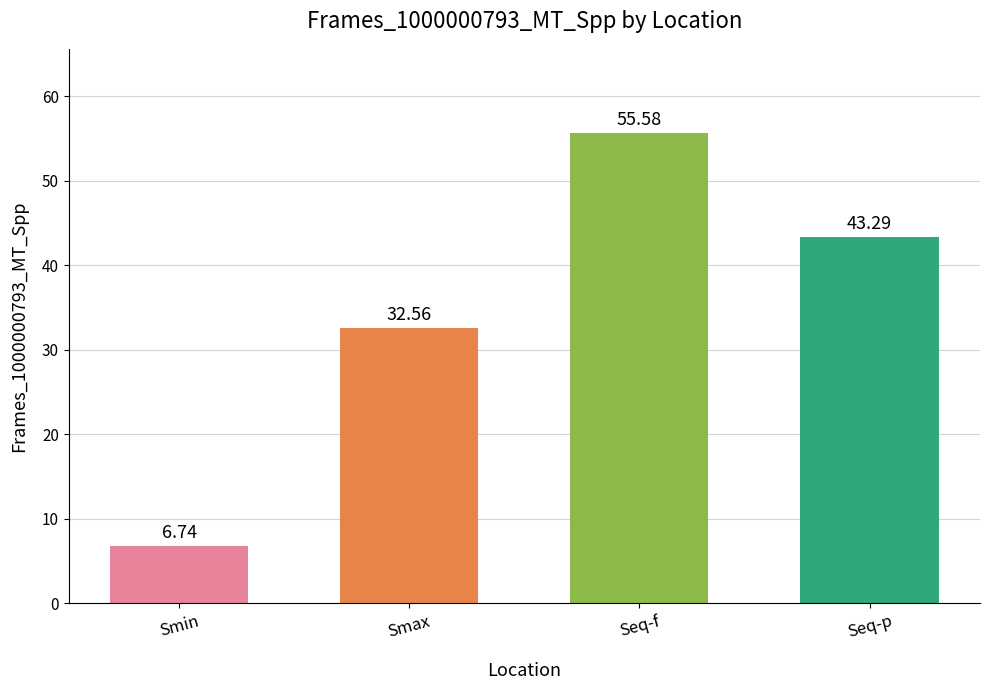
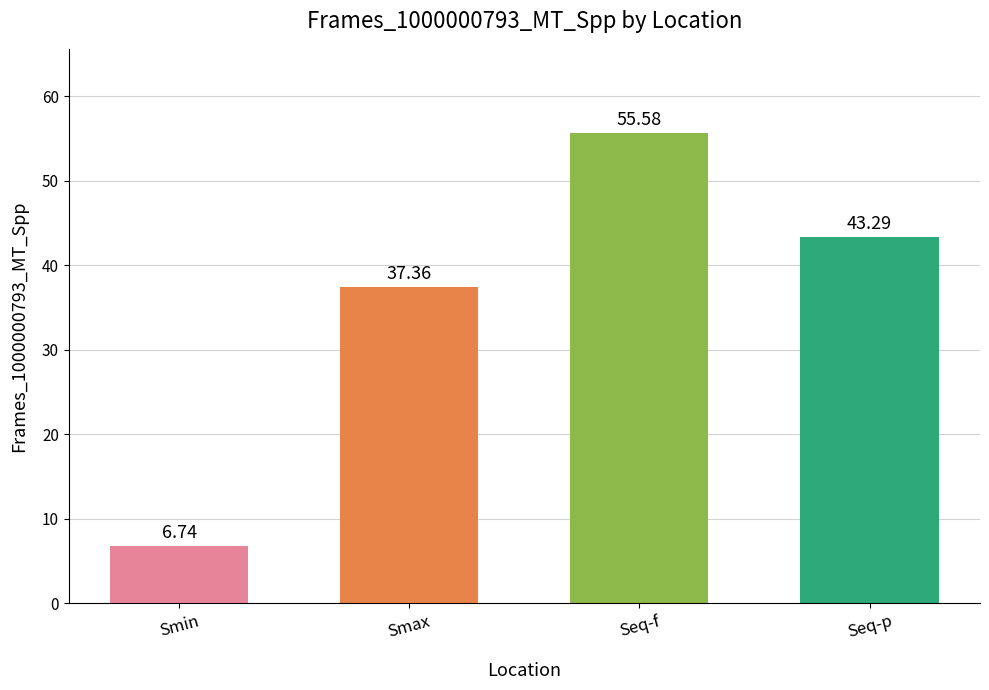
Smax: 32.56 -> 37.36
